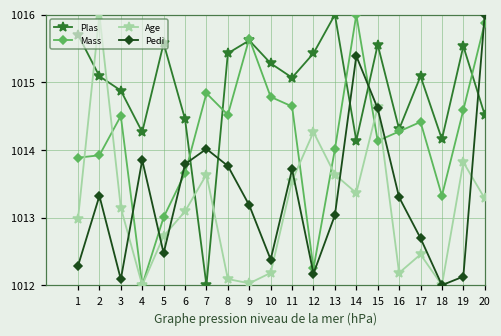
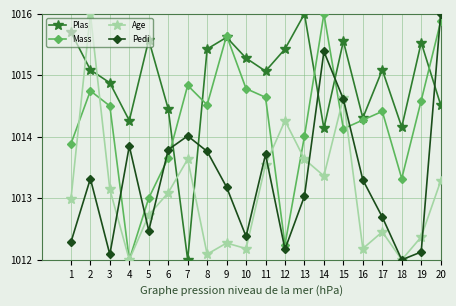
Mass, 2: 1013.9 -> 1014.7
Age, 9: 1012.0 -> 1012.3
Age, 19: 1013.8 -> 1012.4
